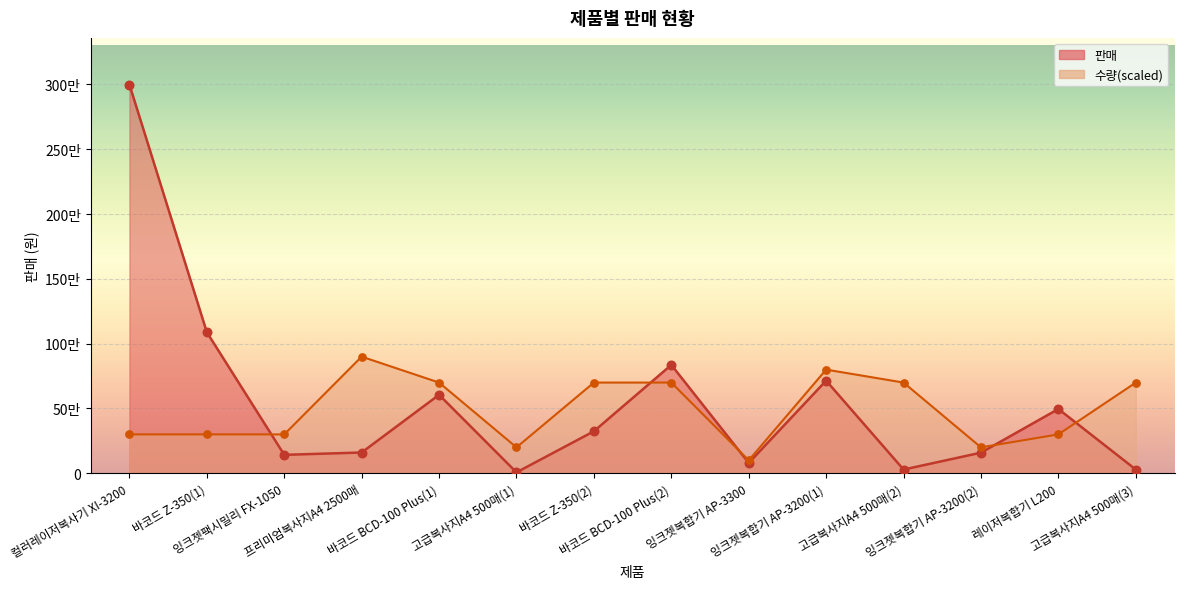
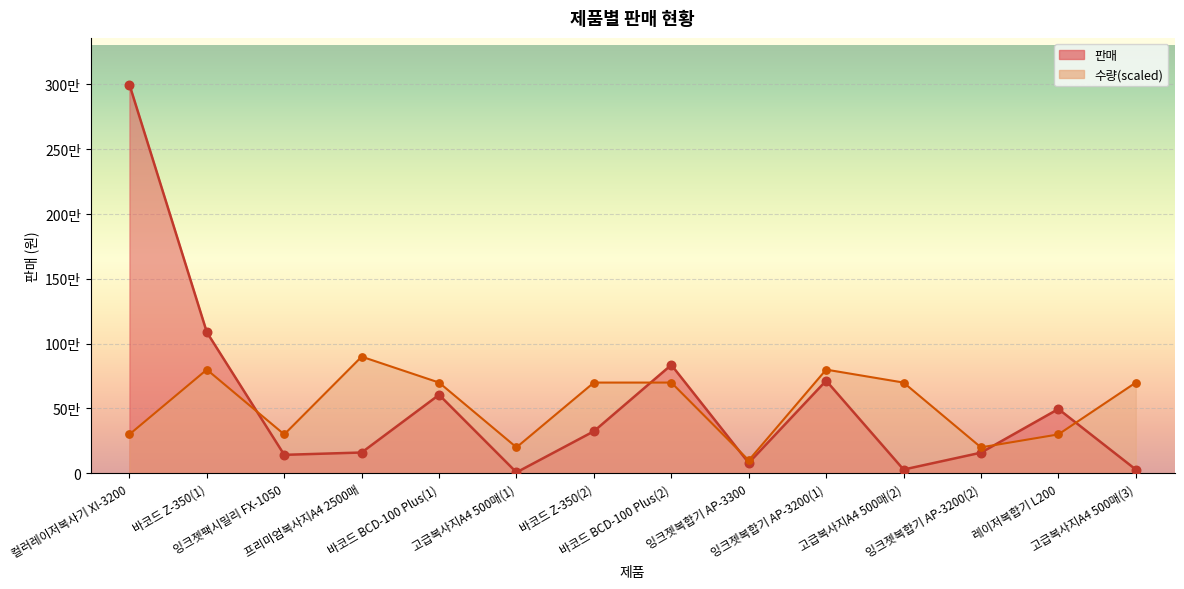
수량(scaled), 바코드 Z-350(1): 30만 -> 80만
